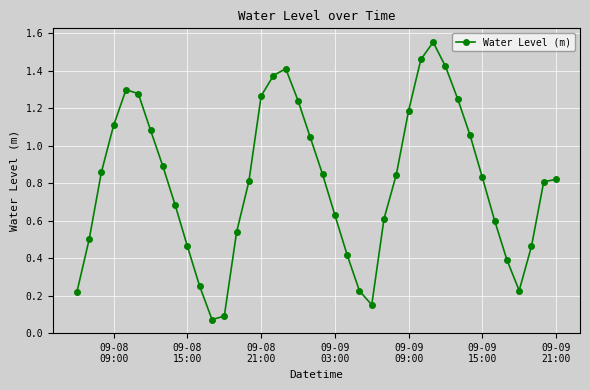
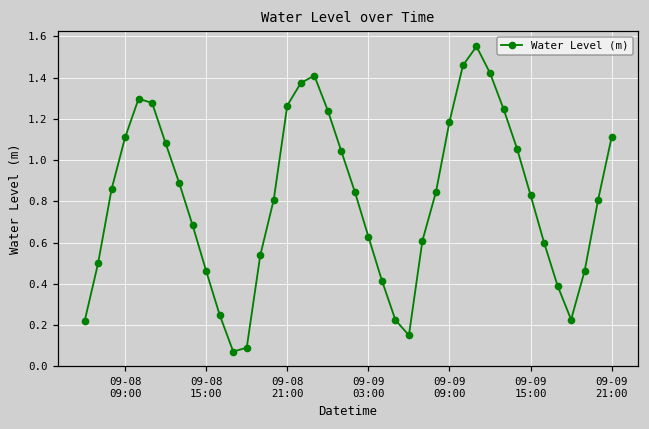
09-09 21:00: 0.82 -> 1.11
